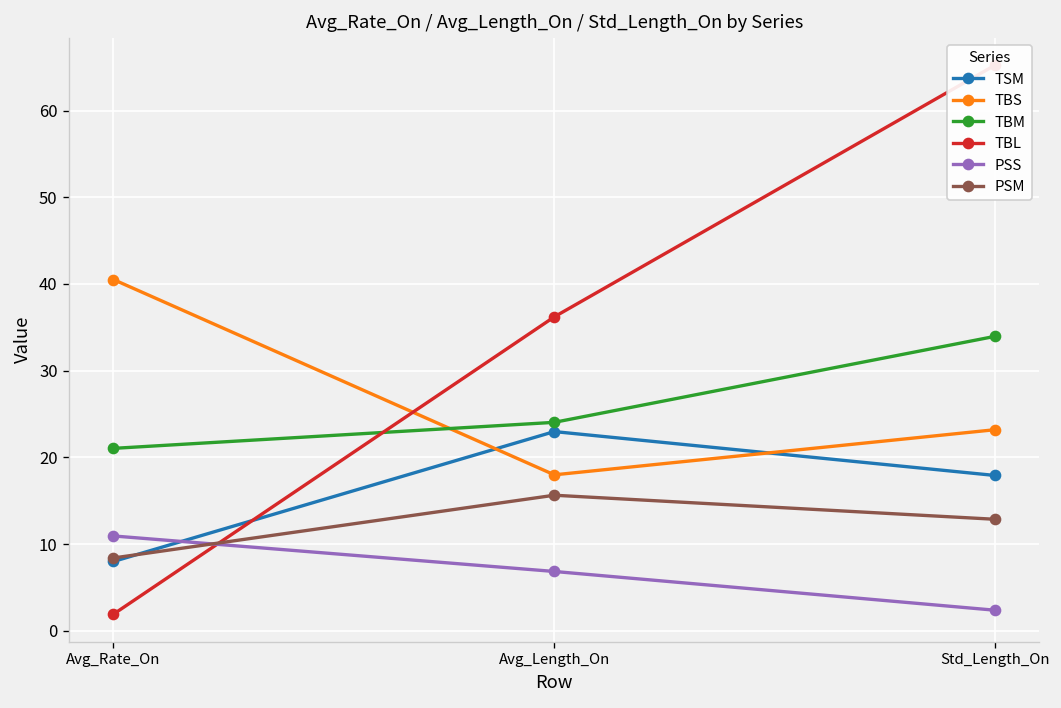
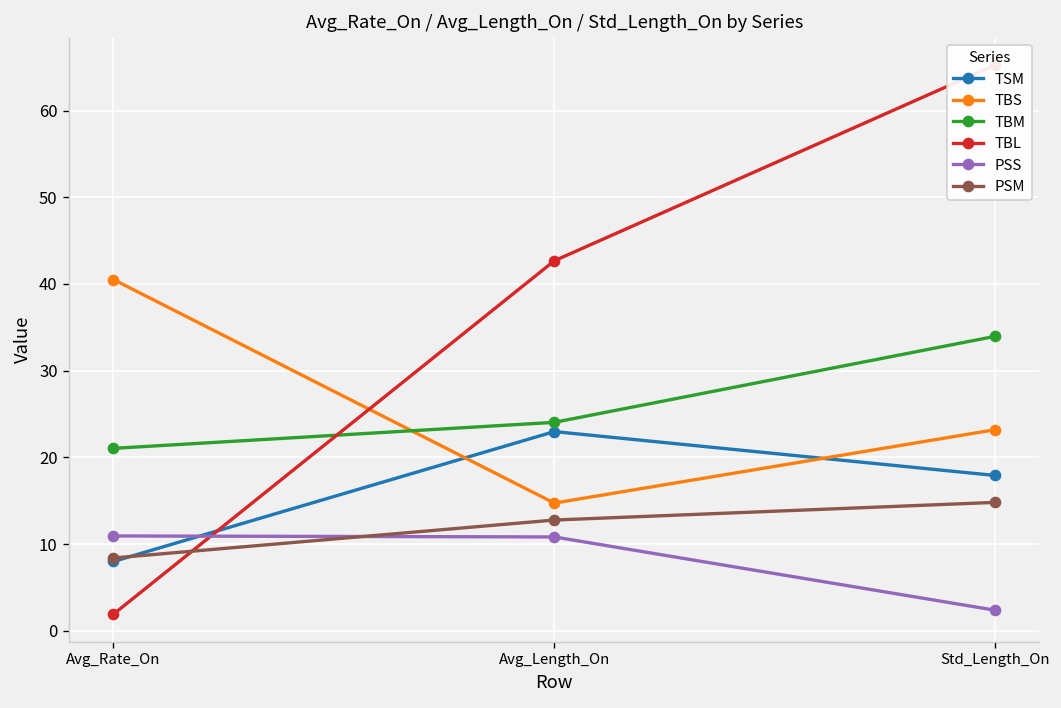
TBS, Avg_Length_On: 18 -> 15
TBL, Avg_Length_On: 36 -> 43
PSS, Avg_Length_On: 7 -> 11
PSM, Avg_Length_On: 16 -> 13
PSM, Std_Length_On: 13 -> 15
